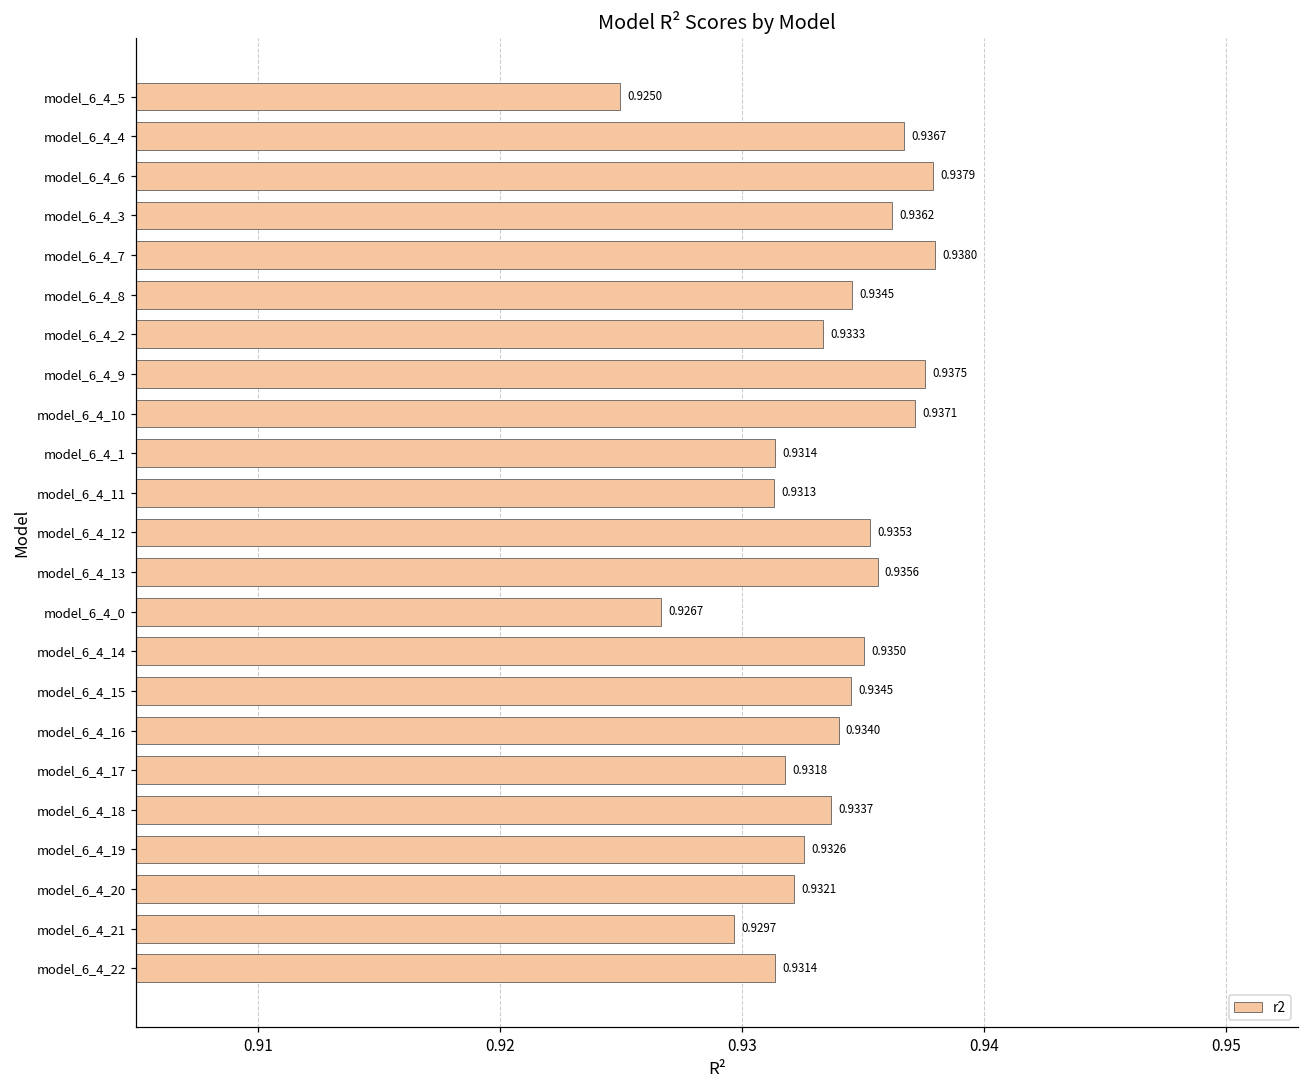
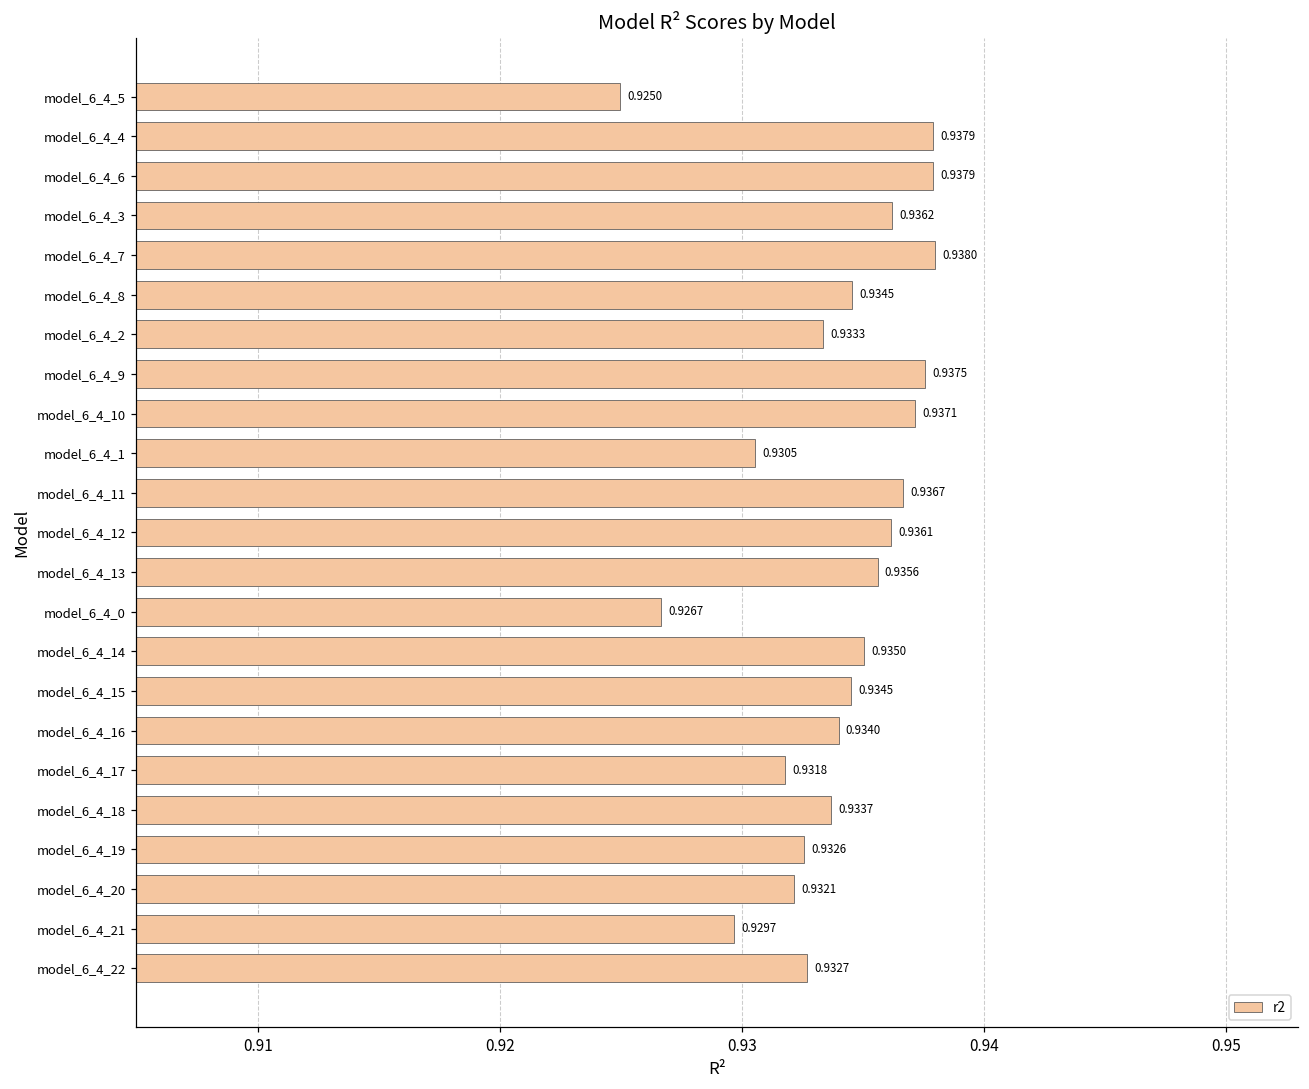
model_6_4_4: 0.9367 -> 0.9379
model_6_4_1: 0.9314 -> 0.9305
model_6_4_11: 0.9313 -> 0.9367
model_6_4_12: 0.9353 -> 0.9361
model_6_4_22: 0.9314 -> 0.9327
